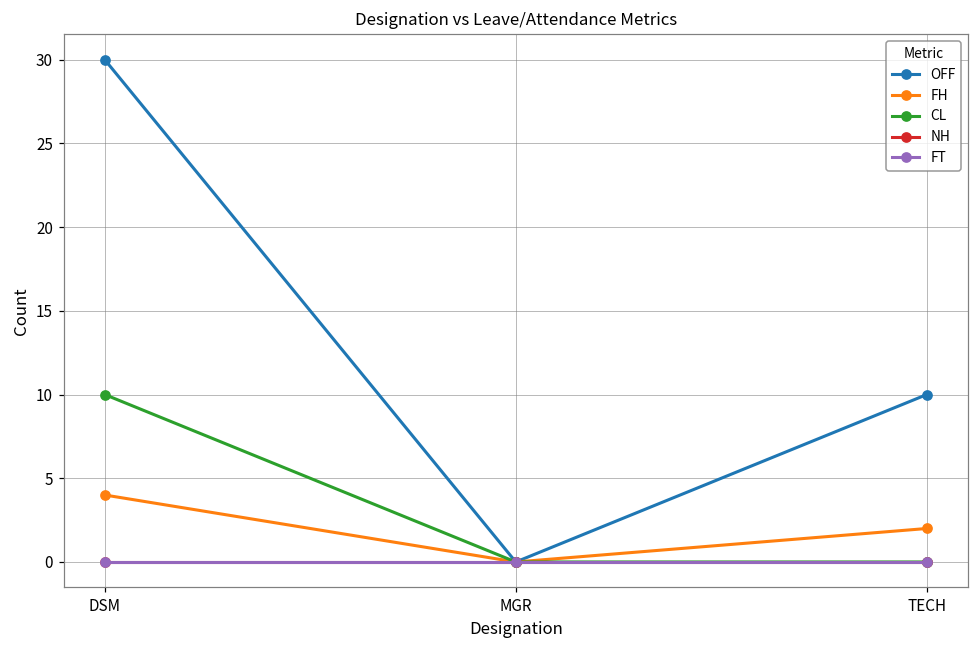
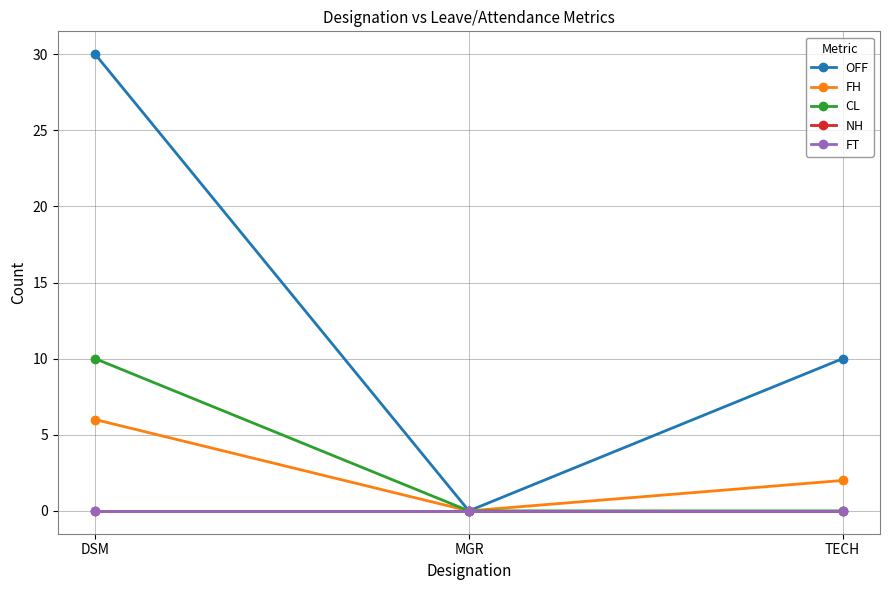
FH, DSM: 4 -> 6
